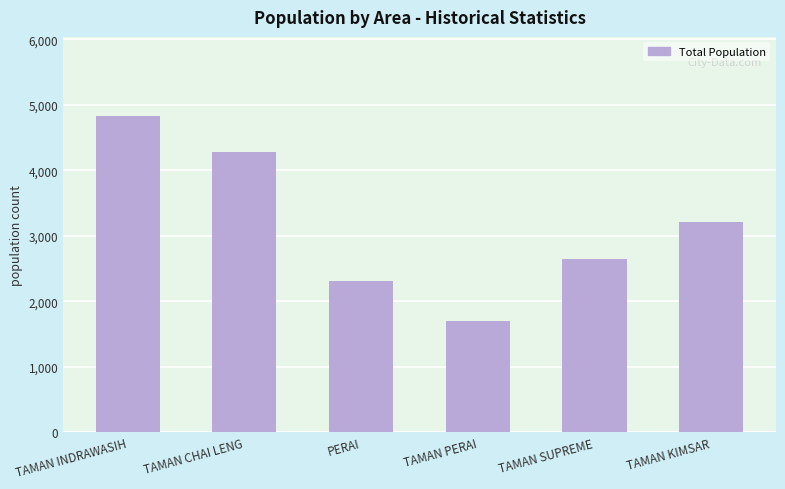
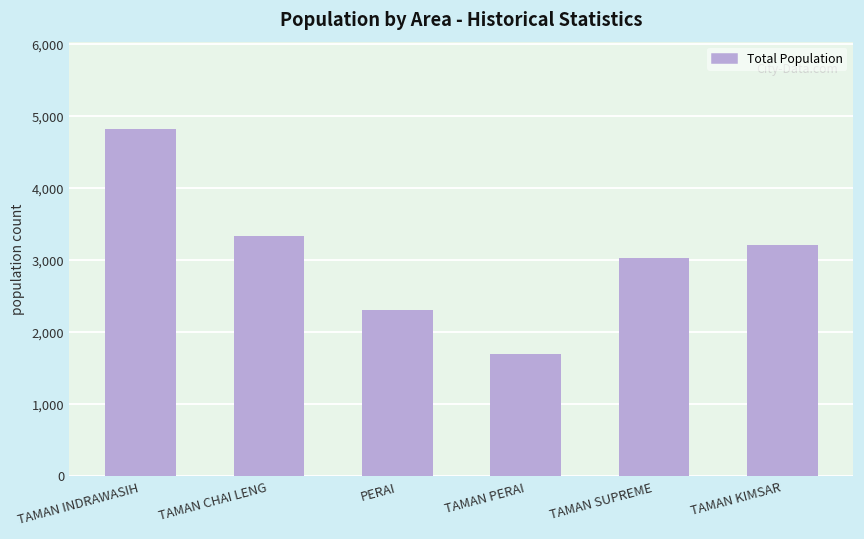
TAMAN CHAI LENG: 4,300 -> 3,300
TAMAN SUPREME: 2,600 -> 3,000
